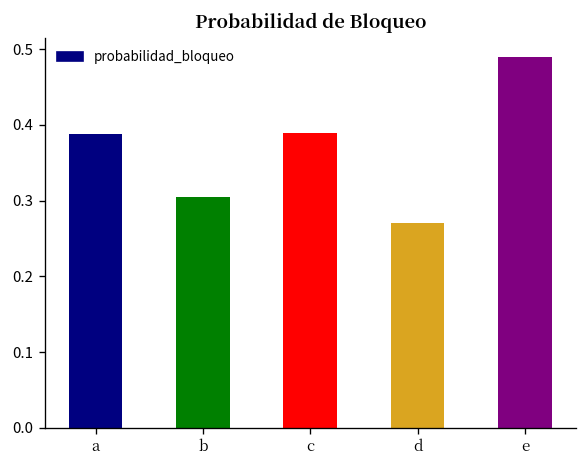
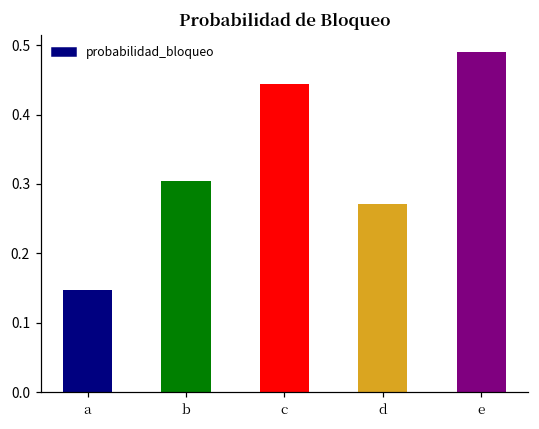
a: 0.39 -> 0.15
c: 0.39 -> 0.44
